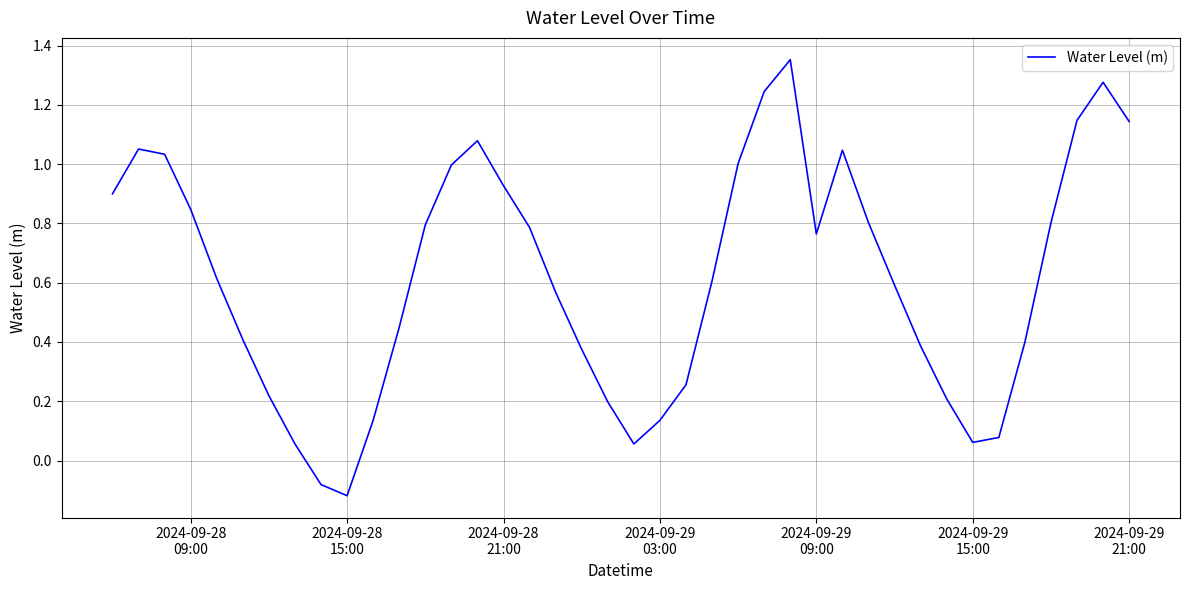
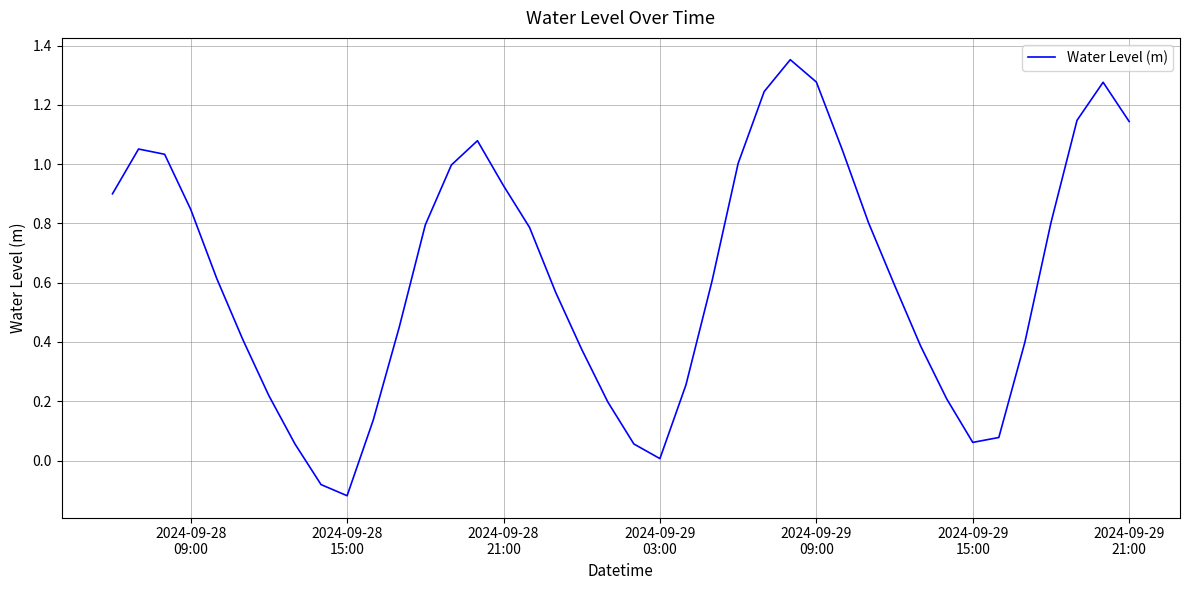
2024-09-29 03:00: 0.14 -> 0.01
2024-09-29 09:00: 0.76 -> 1.28
